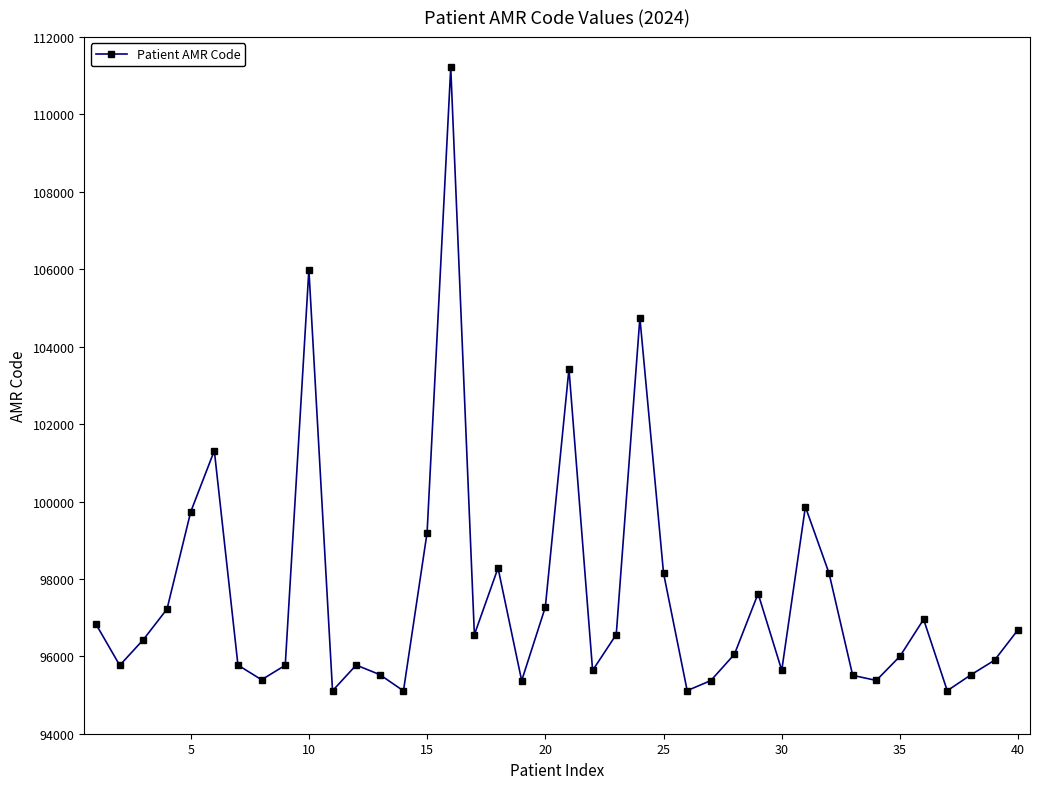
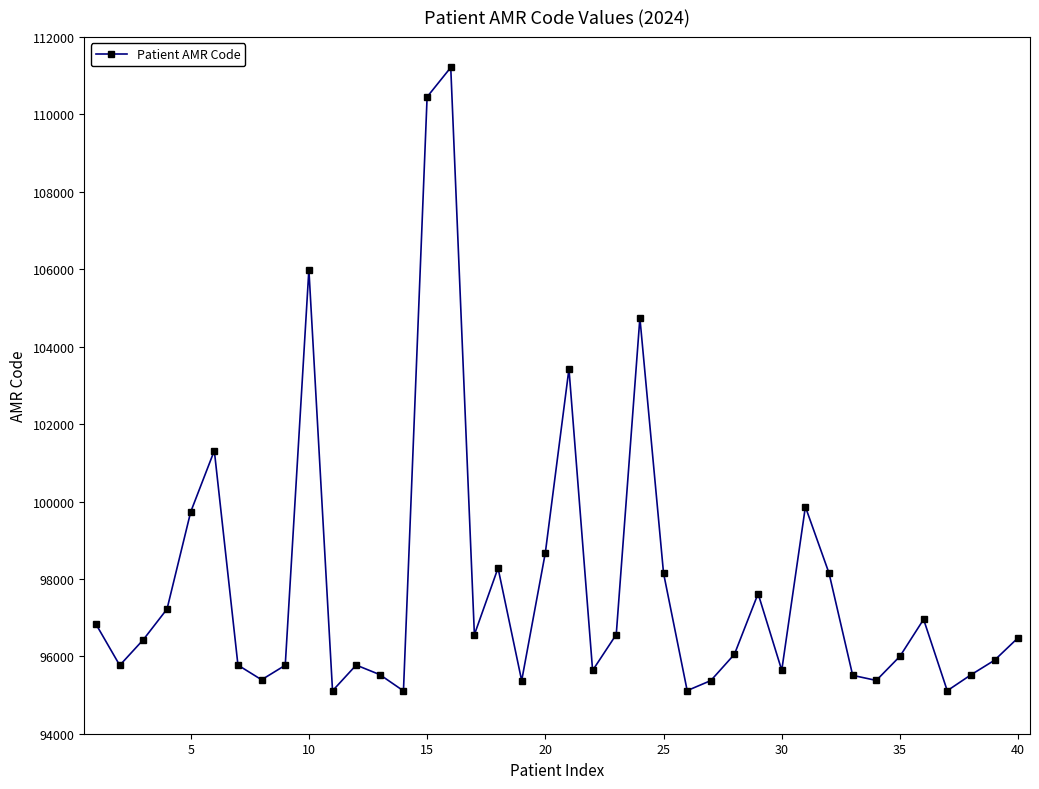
15: 99200 -> 110500
20: 97300 -> 98700
40: 96700 -> 96500
